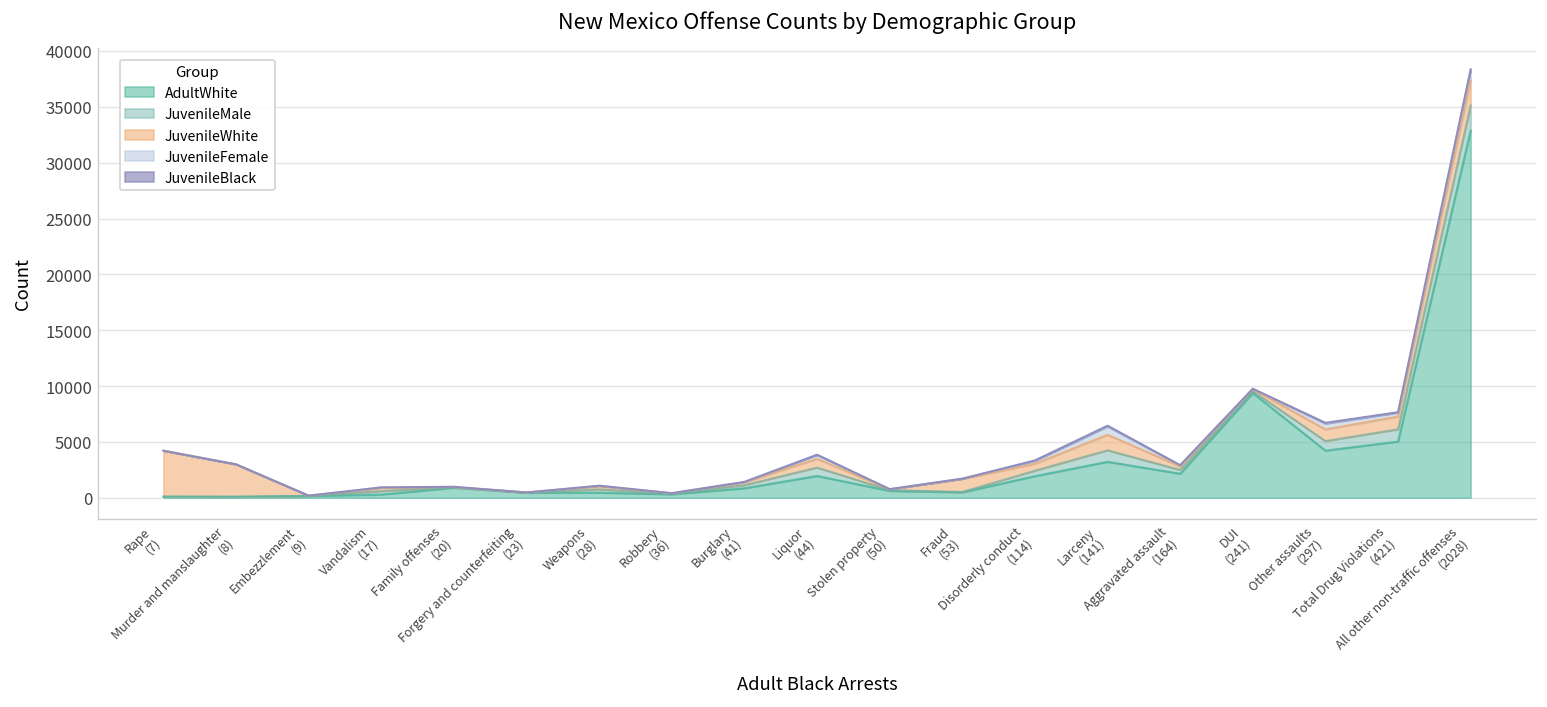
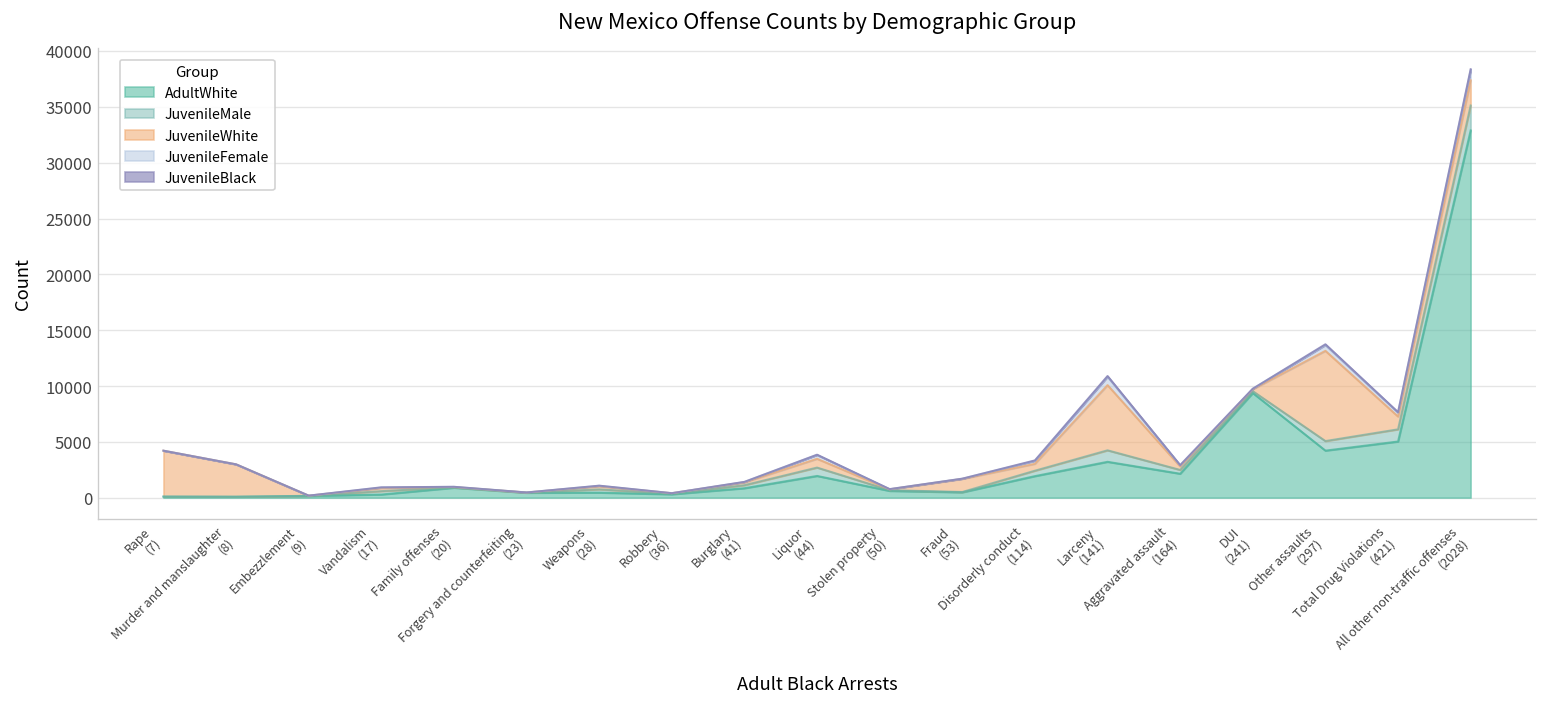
JuvenileWhite, Larceny (141): 1000 -> 6000
JuvenileWhite, Other assaults (297): 1000 -> 8000
